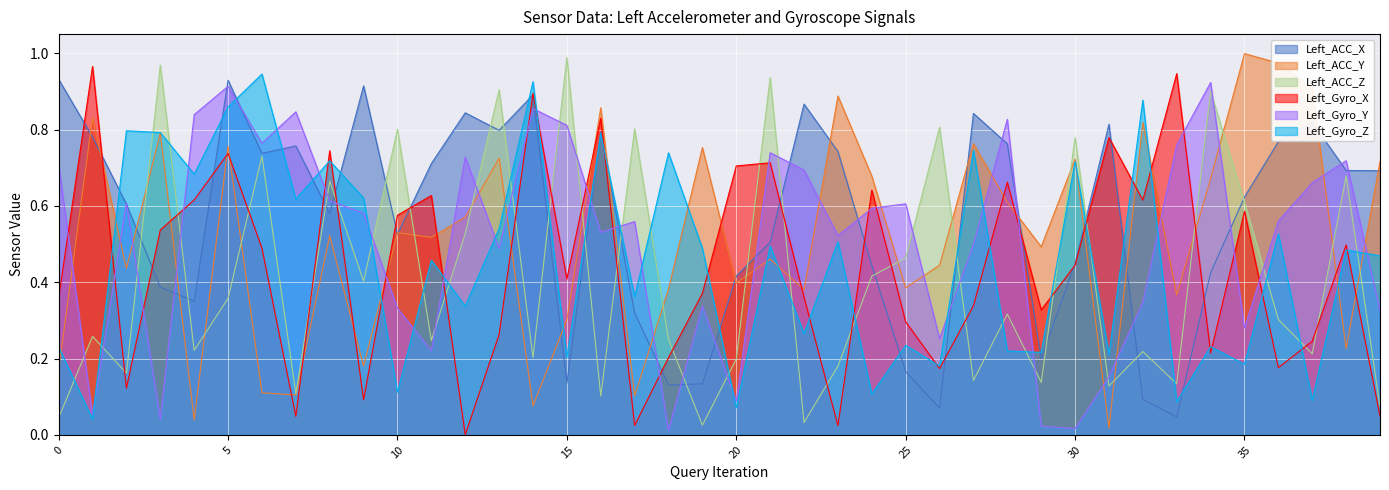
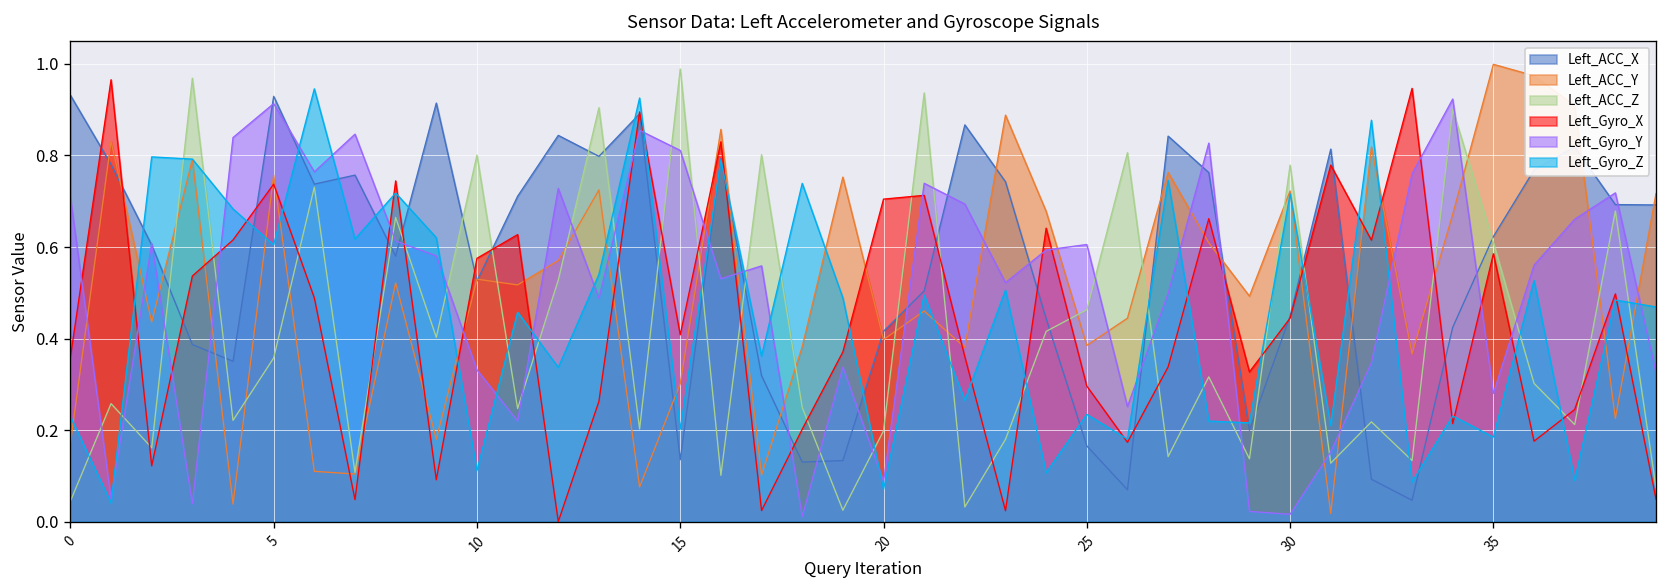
Left_Gyro_Z, 5: 0.86 -> 0.60
